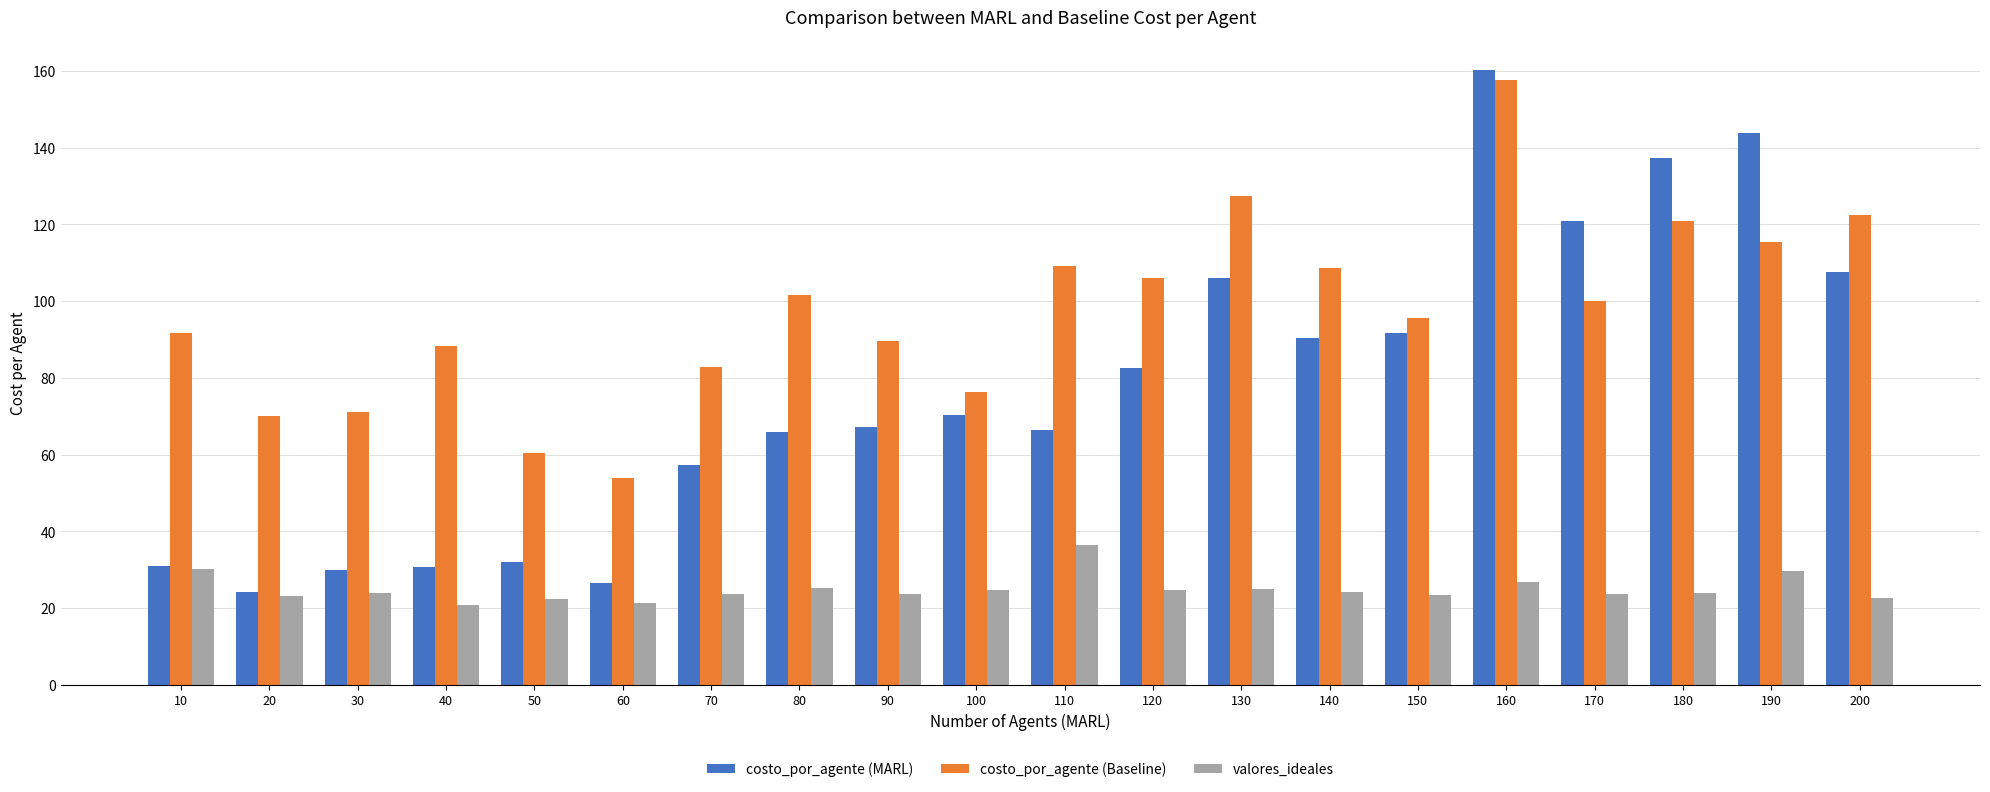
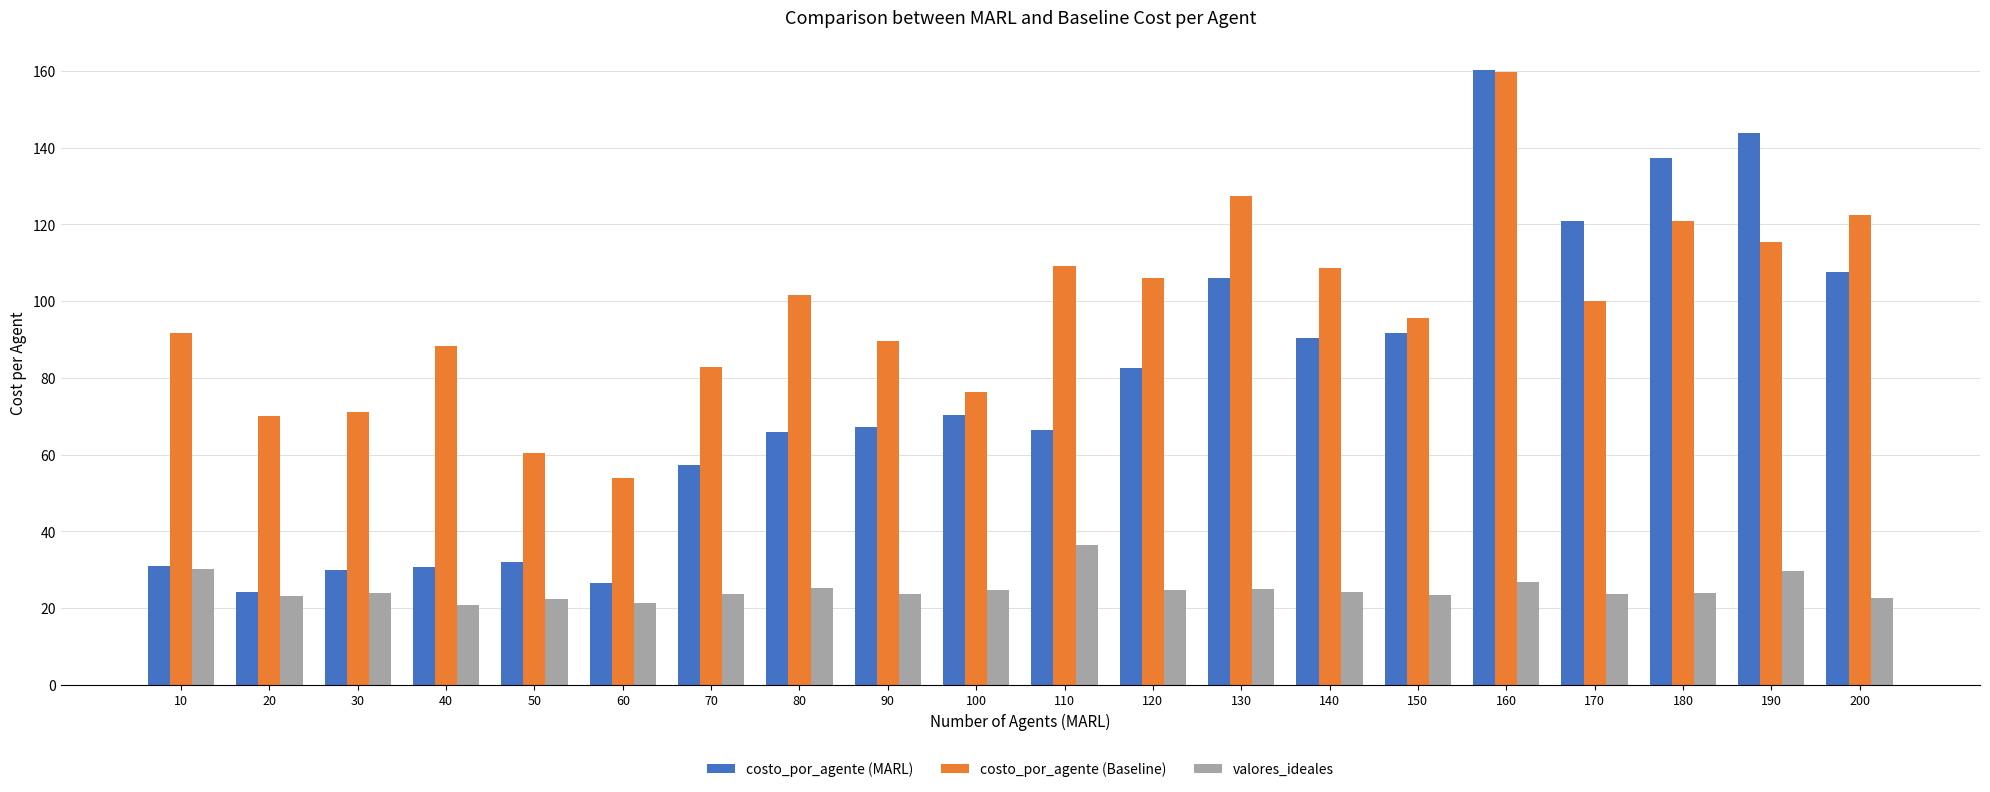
costo_por_agente (Baseline), 160: 158 -> 160
